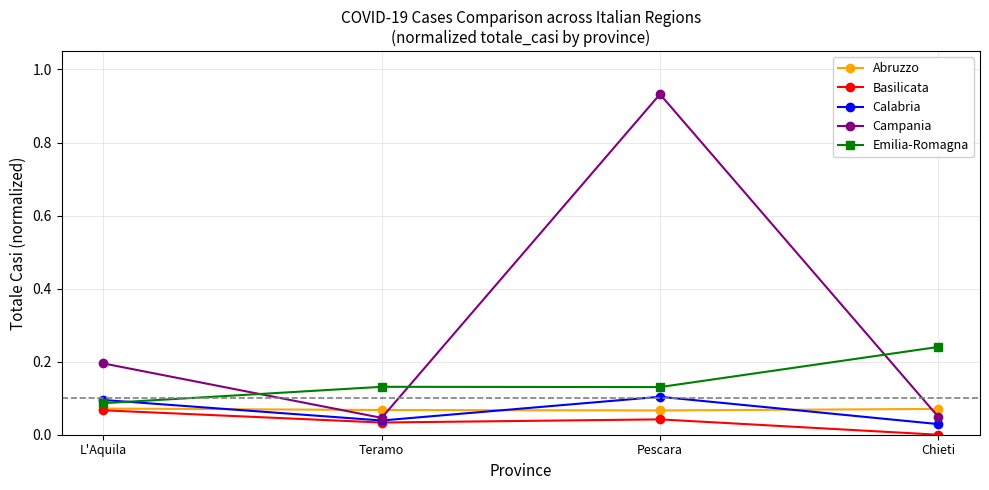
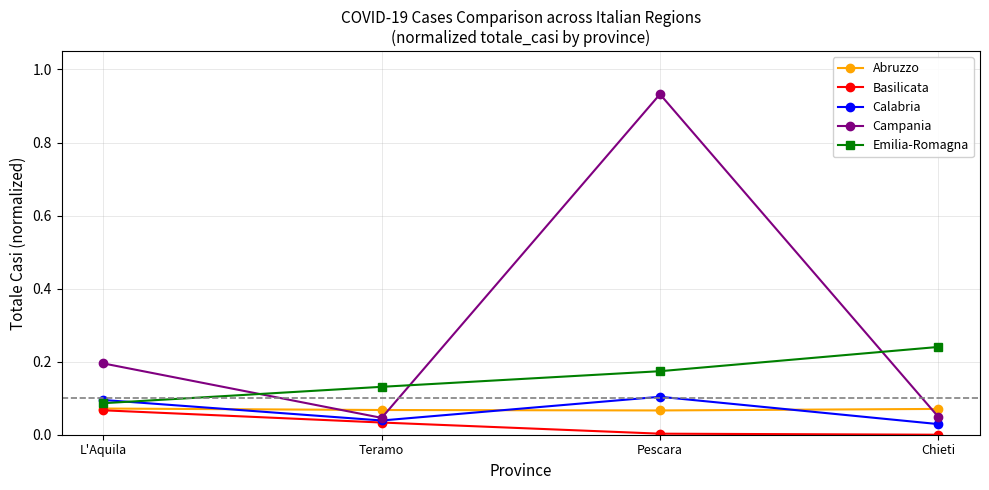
Basilicata, Pescara: 0.04 -> 0.00
Emilia-Romagna, Pescara: 0.13 -> 0.17
